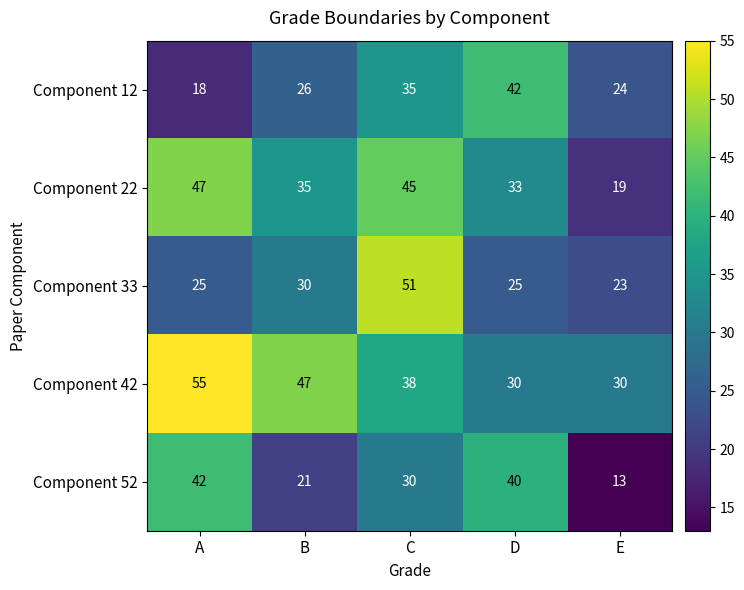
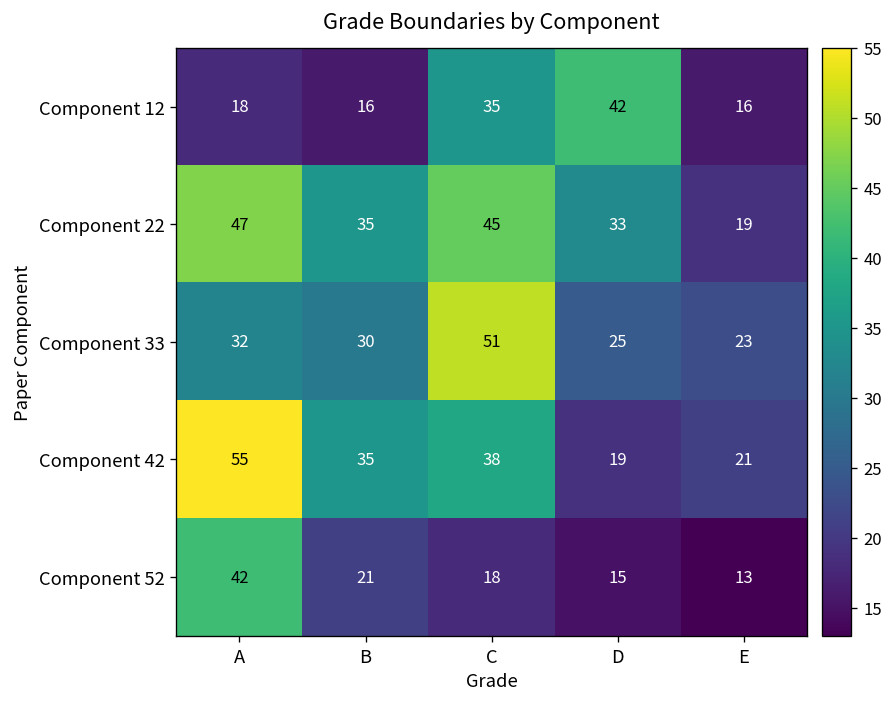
Component 12, B: 26 -> 16
Component 12, E: 24 -> 16
Component 33, A: 25 -> 32
Component 42, B: 47 -> 35
Component 42, D: 30 -> 19
Component 42, E: 30 -> 21
Component 52, C: 30 -> 18
Component 52, D: 40 -> 15
